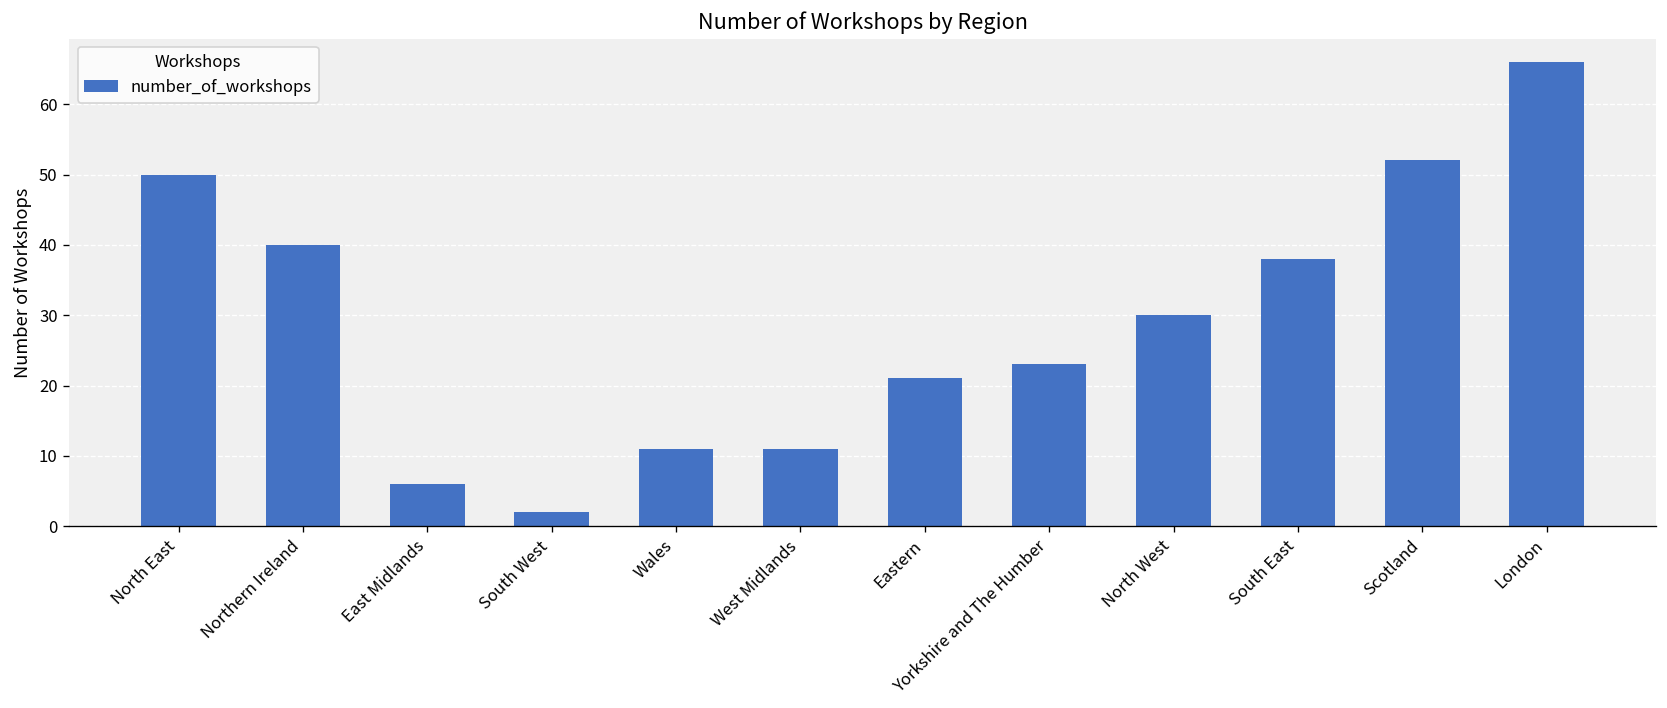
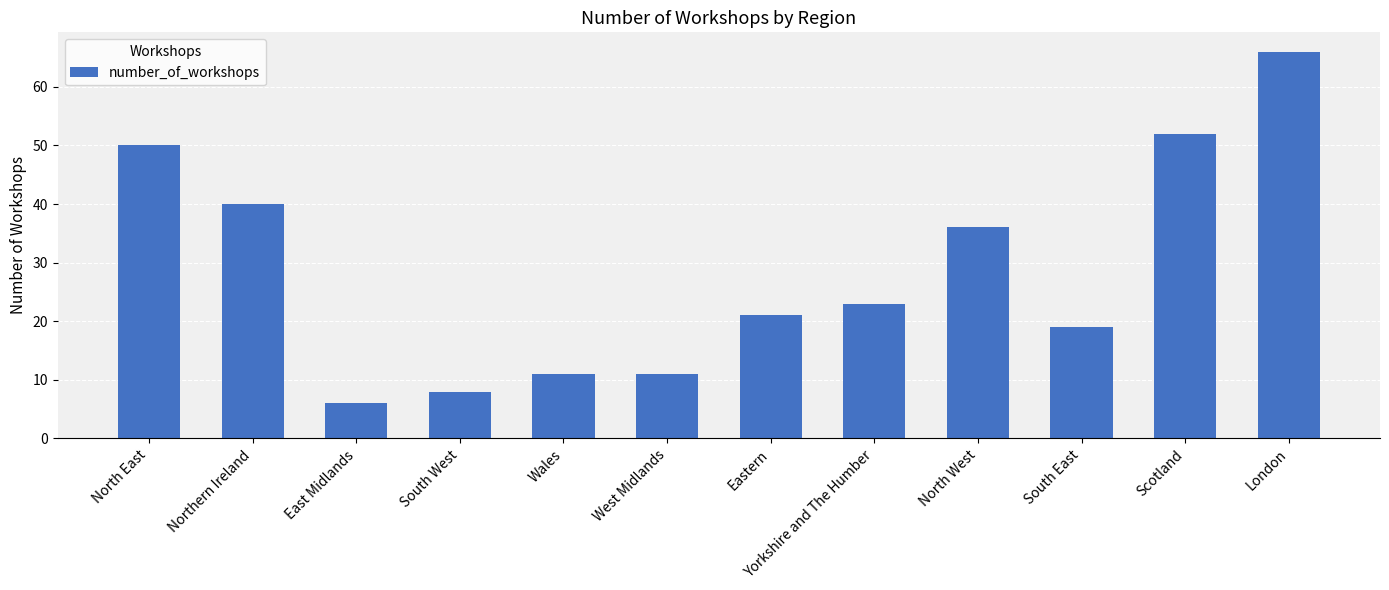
South West: 2 -> 8
North West: 30 -> 36
South East: 38 -> 19
